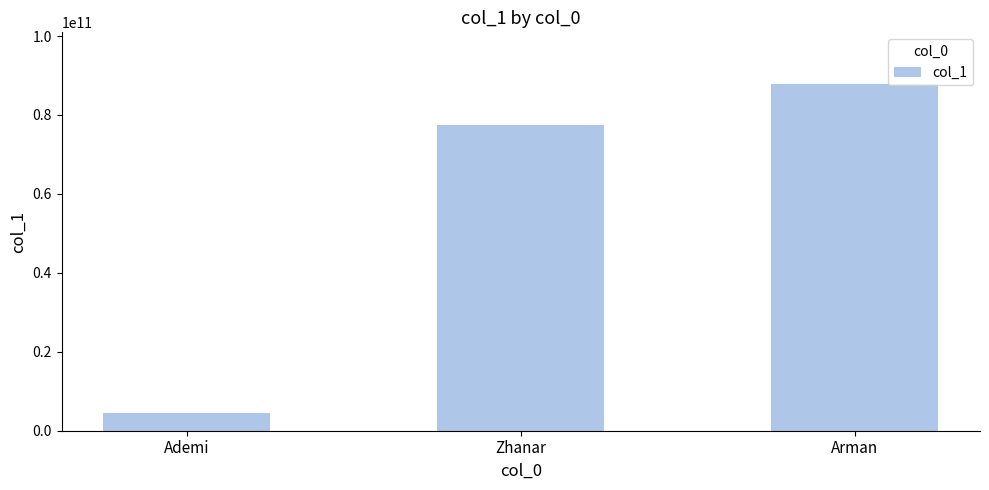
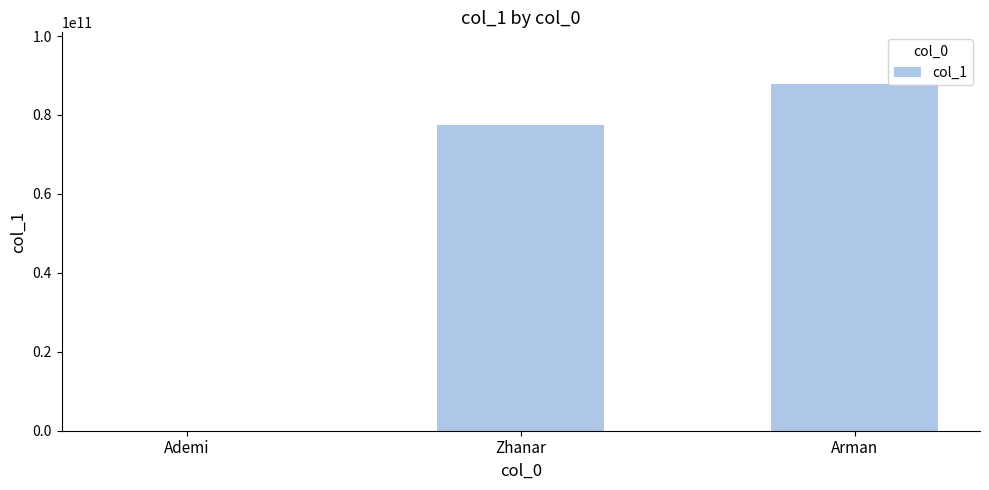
Ademi: 5000000000 -> 0
